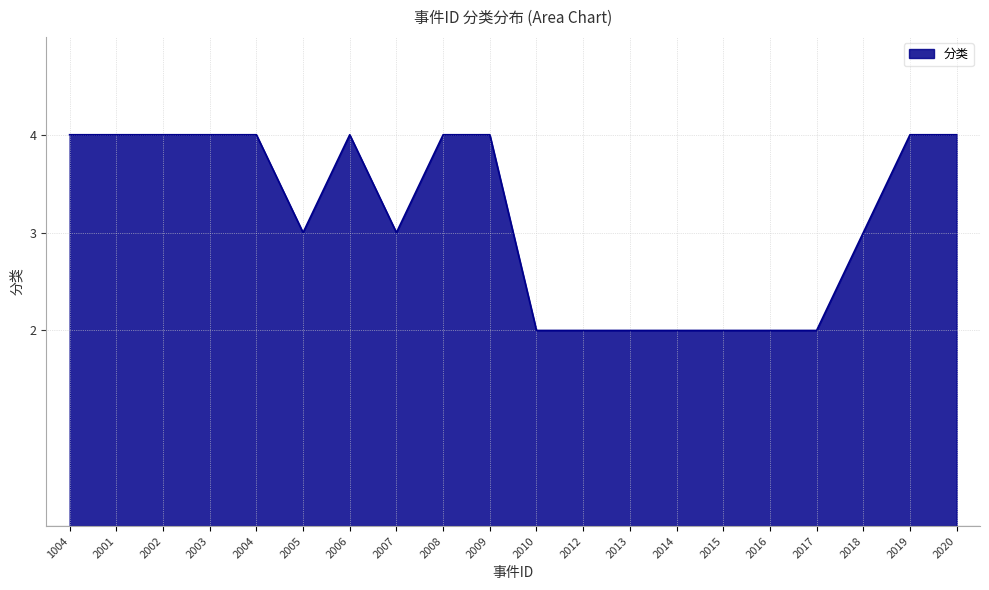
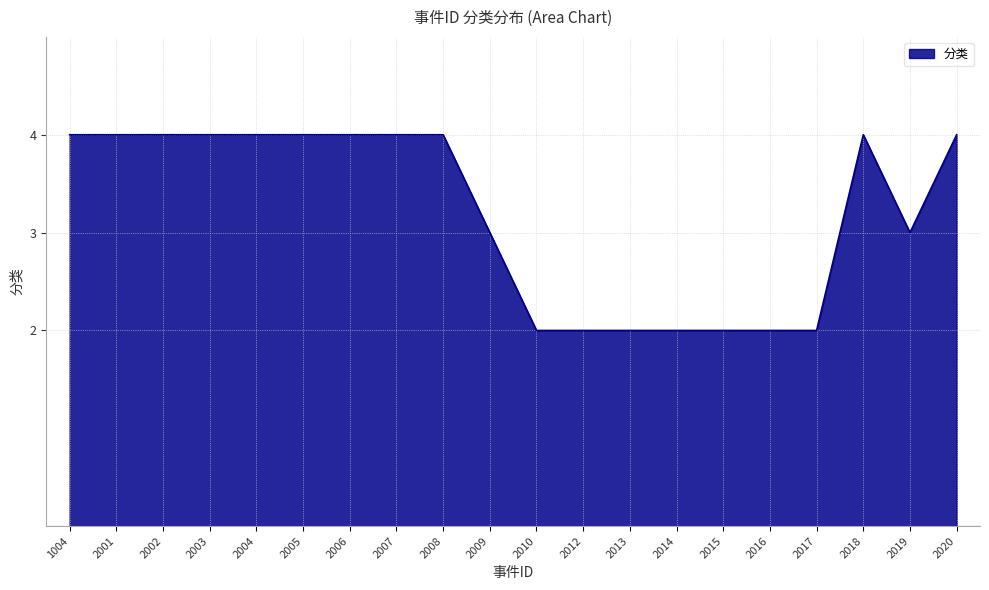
2005: 3 -> 4
2007: 3 -> 4
2009: 4 -> 3
2018: 3 -> 4
2019: 4 -> 3
